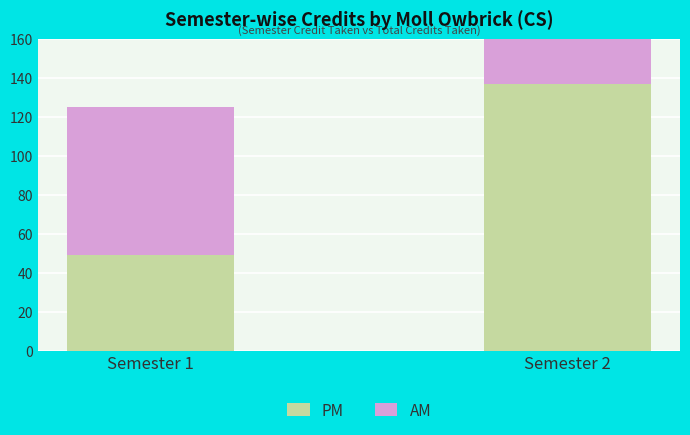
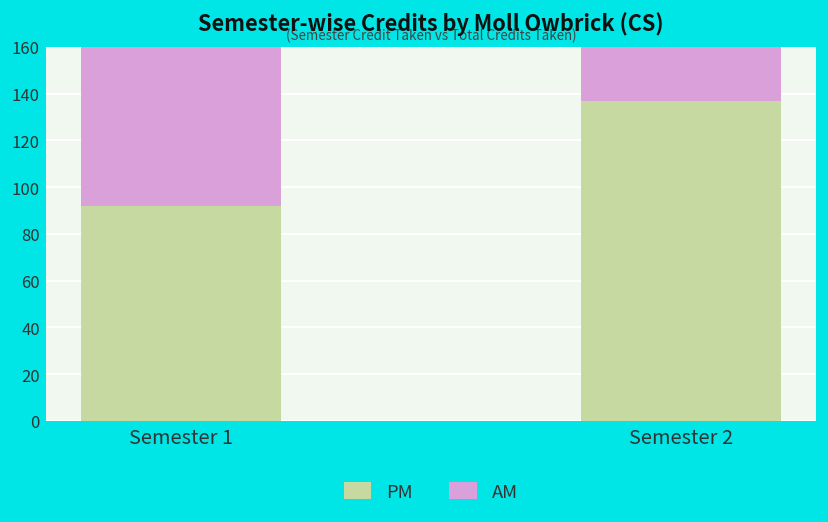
PM, Semester 1: 49 -> 92
